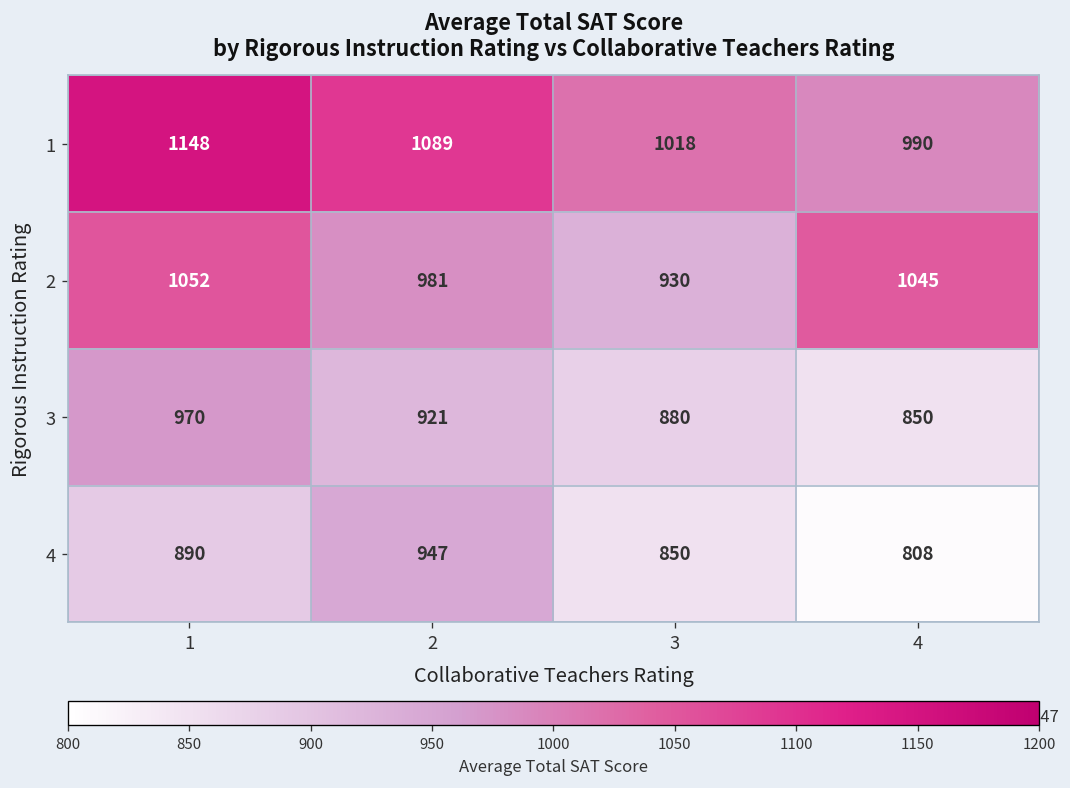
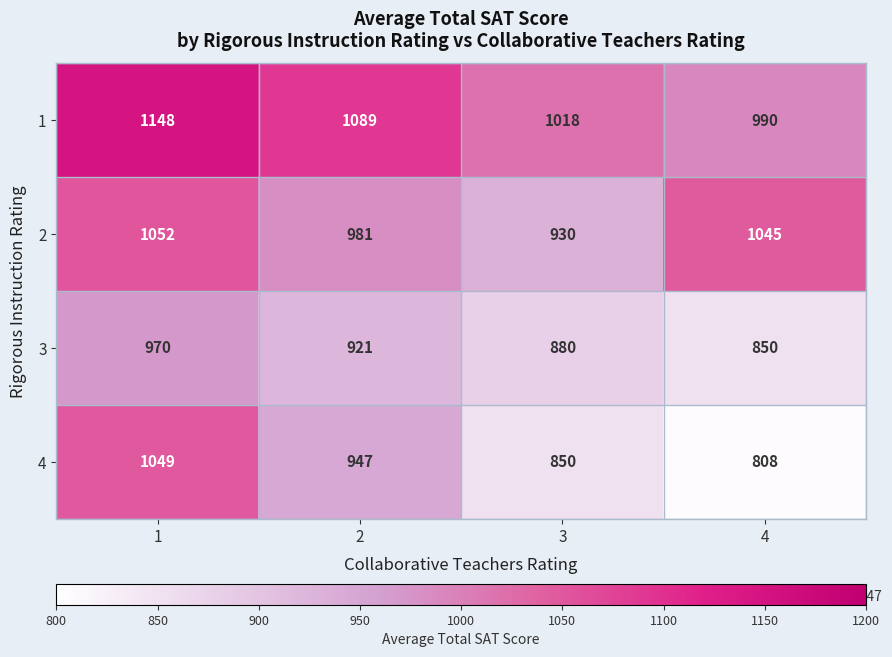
4, 1: 890 -> 1049
